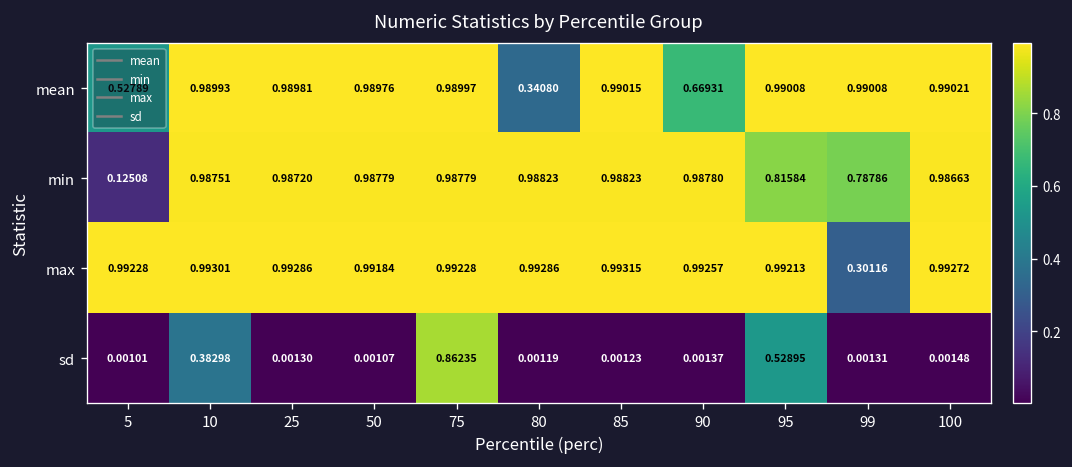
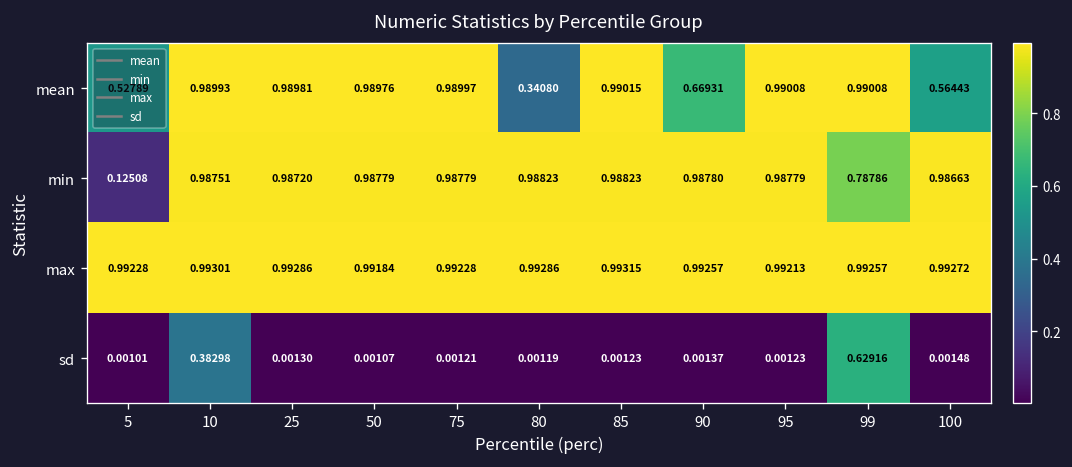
mean, 100: 0.99021 -> 0.56443
min, 95: 0.81584 -> 0.98779
max, 99: 0.30116 -> 0.99257
sd, 75: 0.86235 -> 0.00121
sd, 95: 0.52895 -> 0.00123
sd, 99: 0.00131 -> 0.62916
